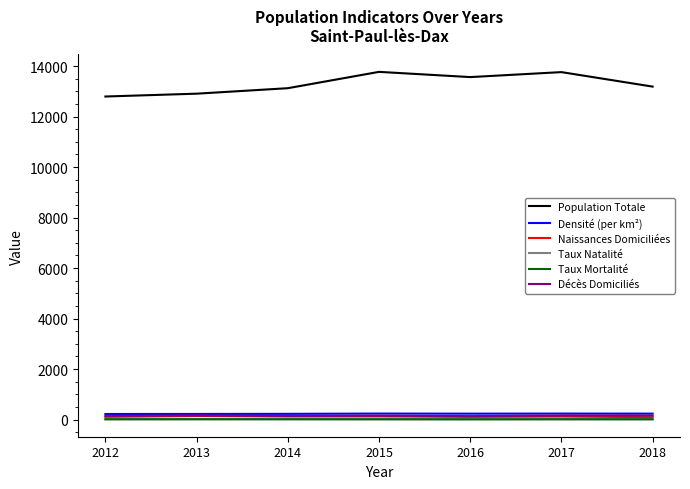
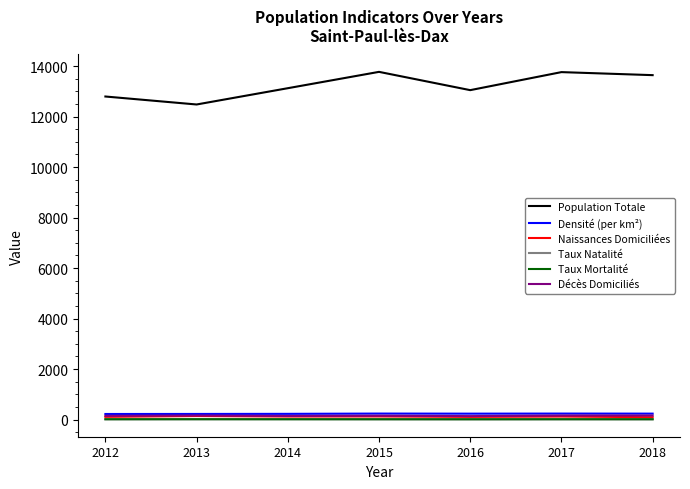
Population Totale, 2013: 12900 -> 12500
Population Totale, 2016: 13600 -> 13000
Population Totale, 2018: 13200 -> 13600
